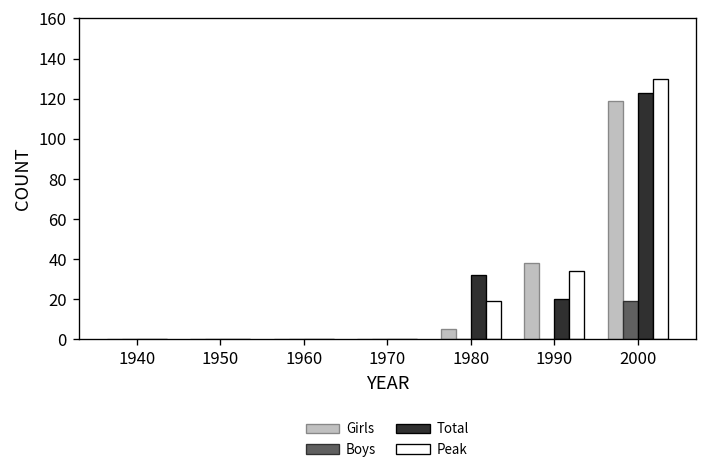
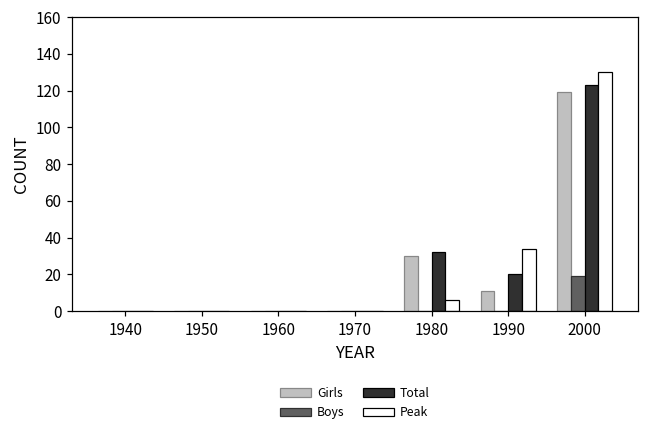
Girls, 1980: 5 -> 30
Peak, 1980: 19 -> 6
Girls, 1990: 38 -> 11
